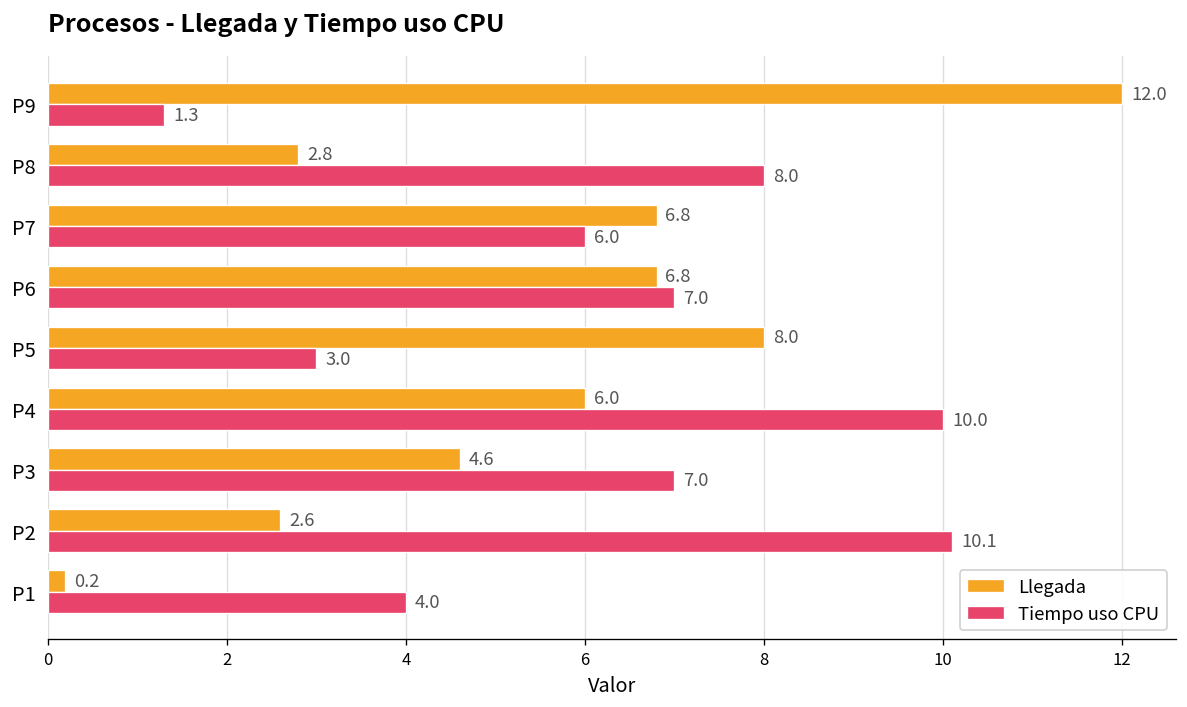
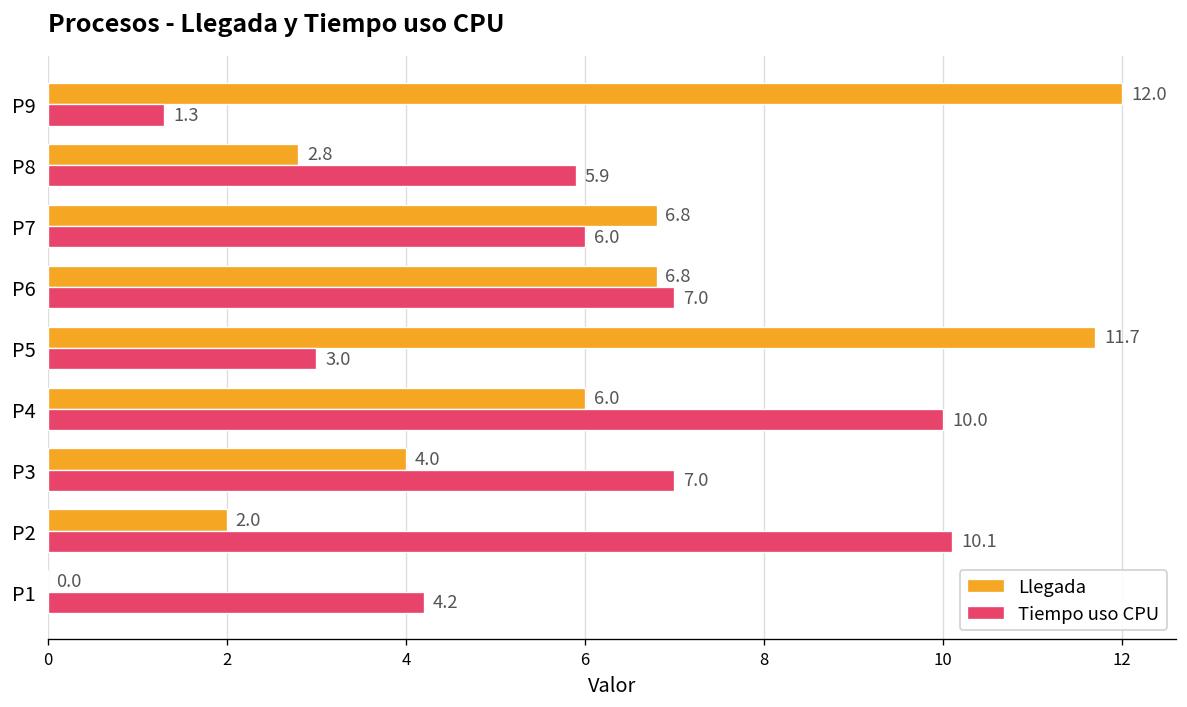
Tiempo uso CPU, P8: 8.0 -> 5.9
Llegada, P5: 8.0 -> 11.7
Llegada, P3: 4.6 -> 4.0
Llegada, P2: 2.6 -> 2.0
Llegada, P1: 0.2 -> 0.0
Tiempo uso CPU, P1: 4.0 -> 4.2
